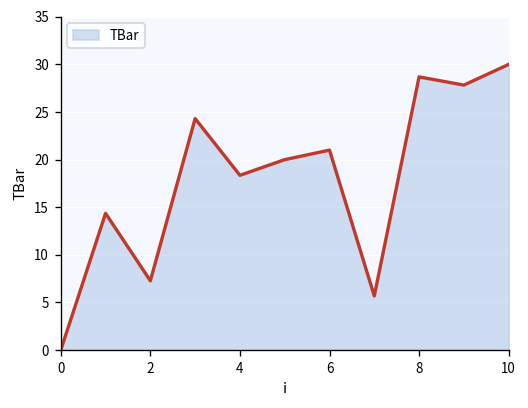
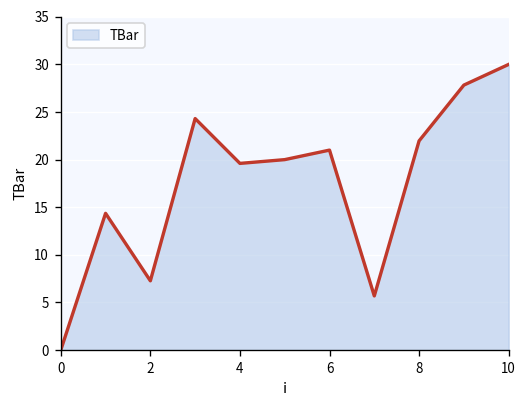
4: 18 -> 20
8: 29 -> 22
